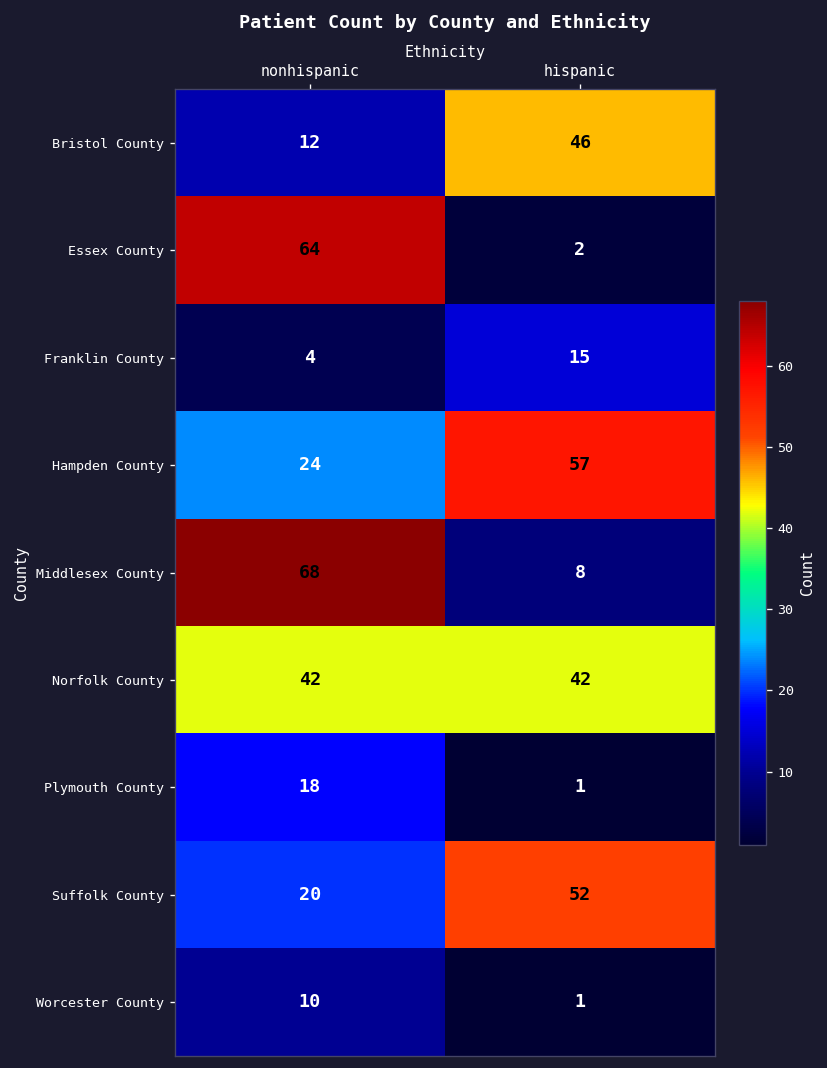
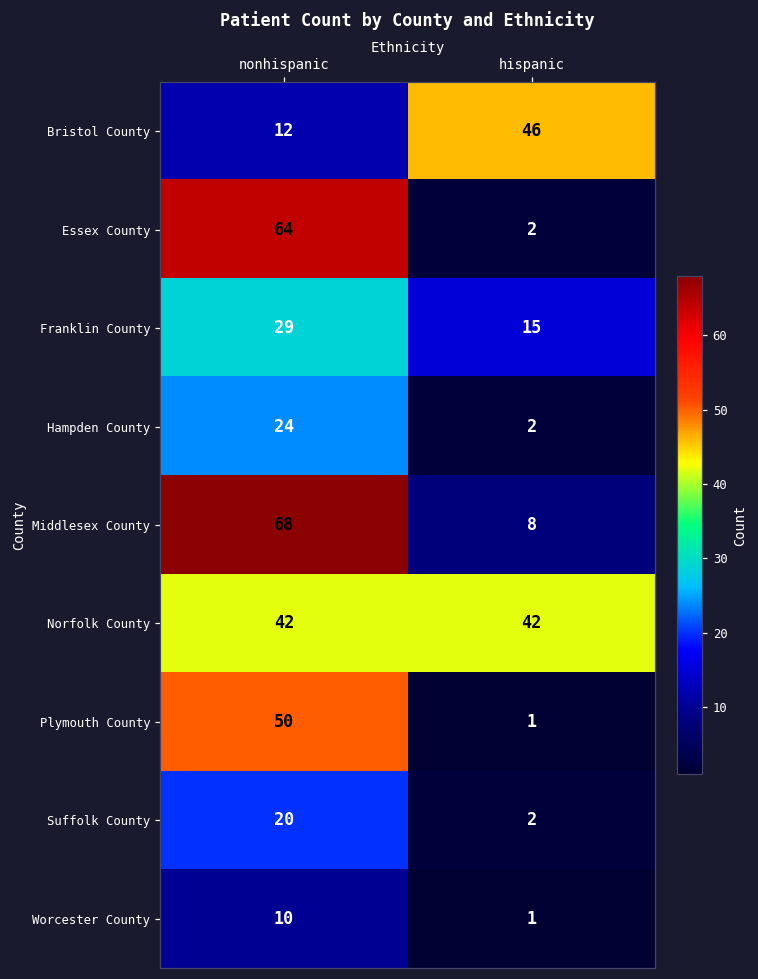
Franklin County, nonhispanic: 4 -> 29
Hampden County, hispanic: 57 -> 2
Plymouth County, nonhispanic: 18 -> 50
Suffolk County, hispanic: 52 -> 2
